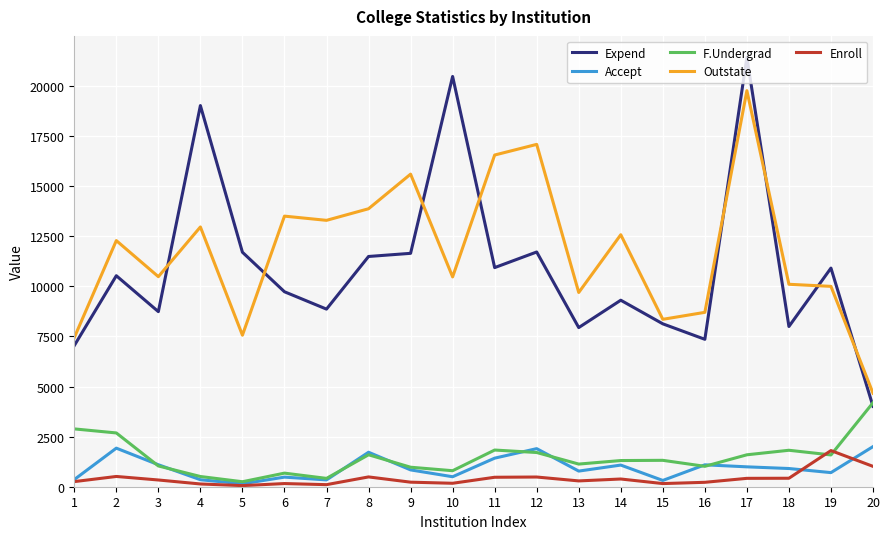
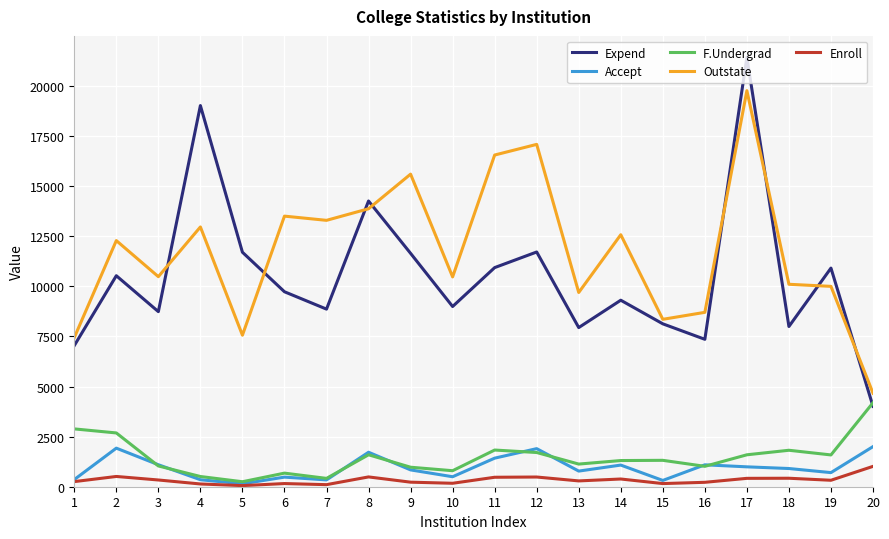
Expend, 8: 11500 -> 14300
Expend, 10: 20500 -> 9000
Enroll, 19: 1800 -> 300
